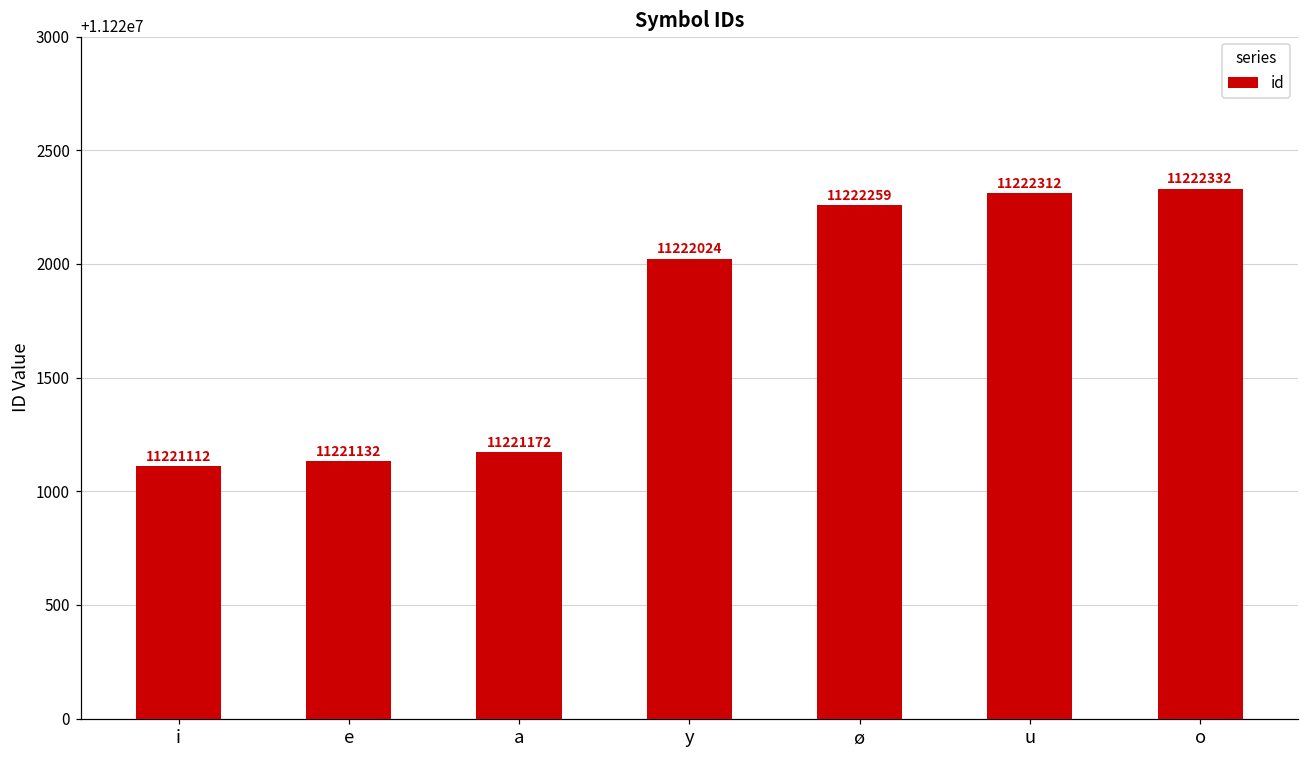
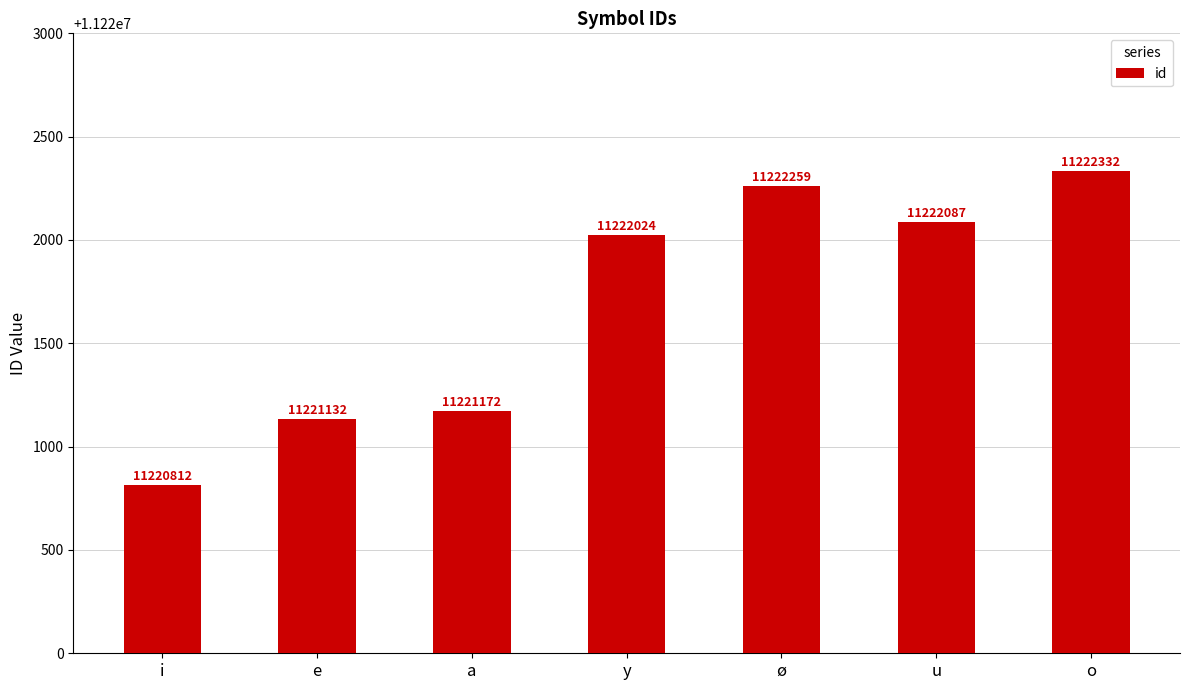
i: 11221112 -> 11220812
u: 11222312 -> 11222087
